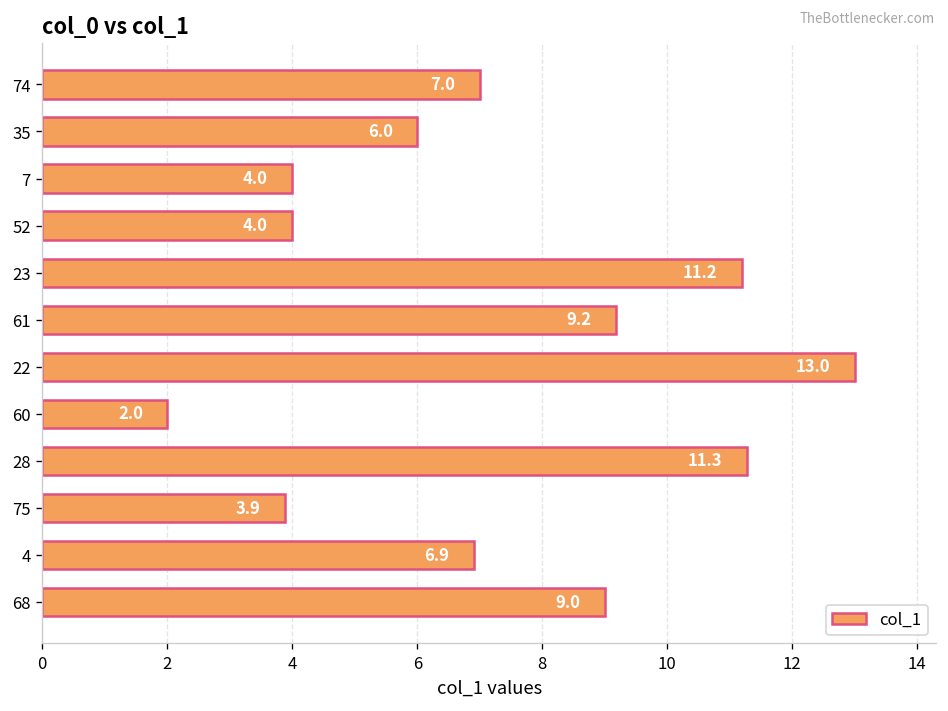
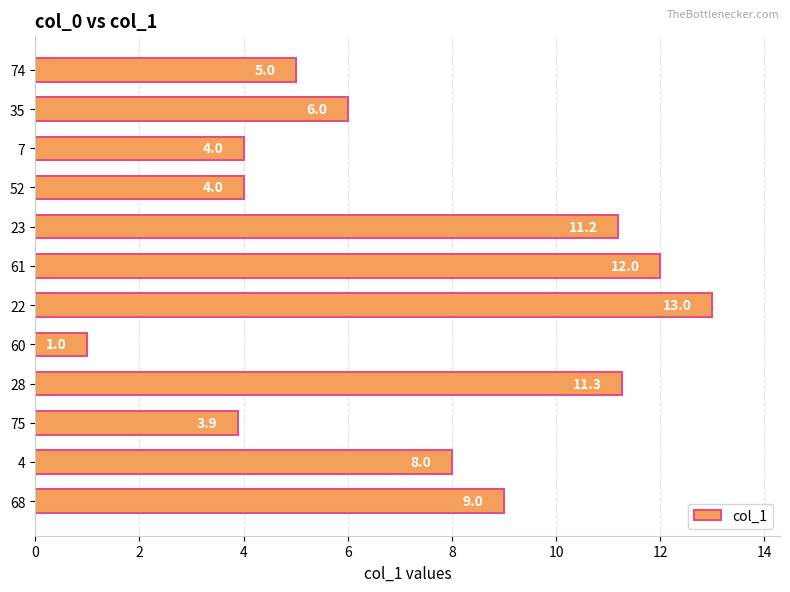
74: 7.0 -> 5.0
61: 9.2 -> 12.0
60: 2.0 -> 1.0
4: 6.9 -> 8.0
